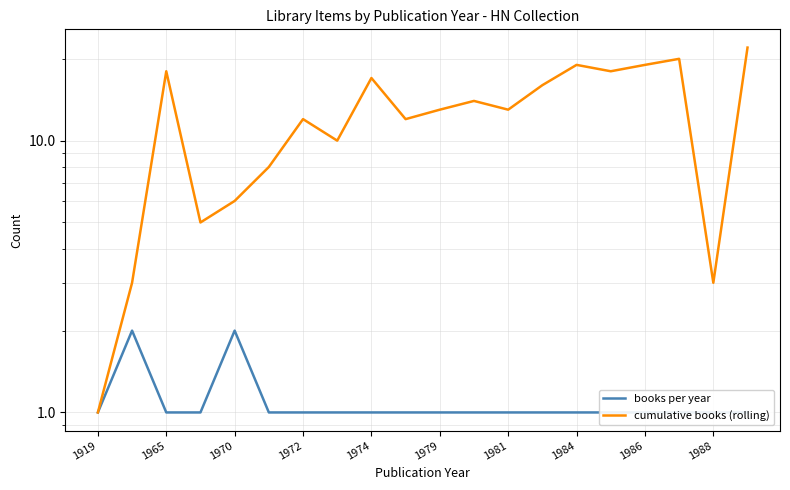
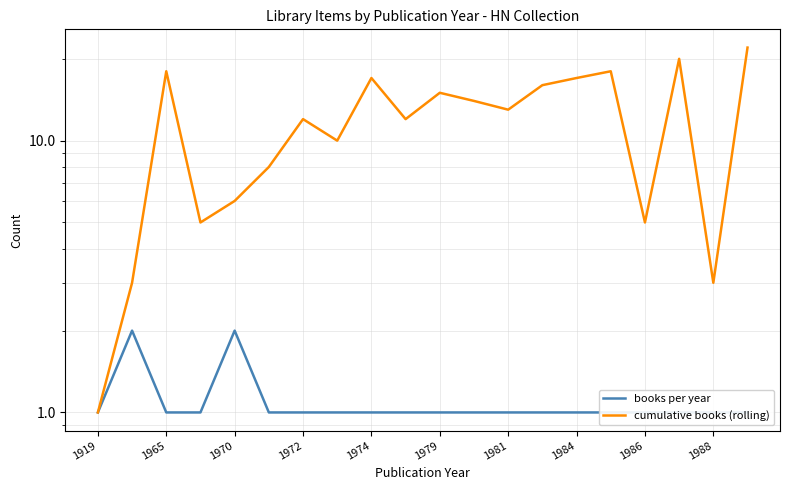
cumulative books (rolling), 1979: 13 -> 15
cumulative books (rolling), 1984: 19 -> 17
cumulative books (rolling), 1986: 19 -> 5
